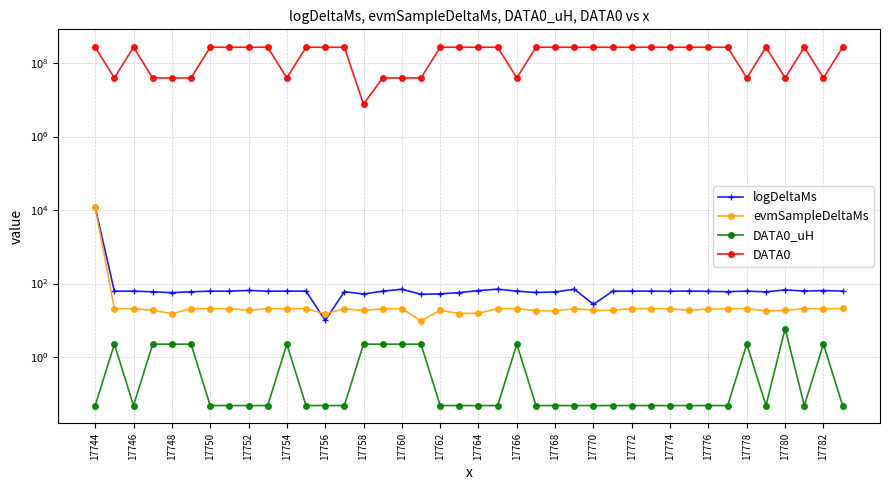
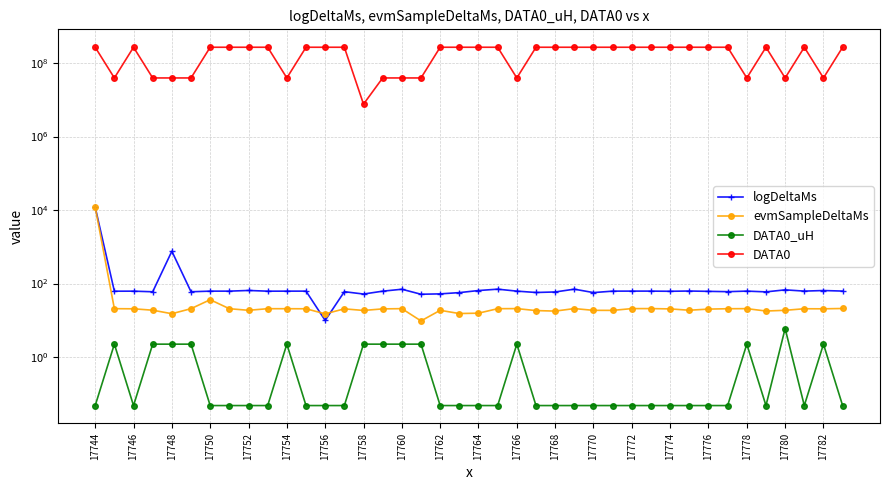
logDeltaMs, 17748: 60 -> 800
evmSampleDeltaMs, 17750: 20 -> 40
logDeltaMs, 17770: 30 -> 60
